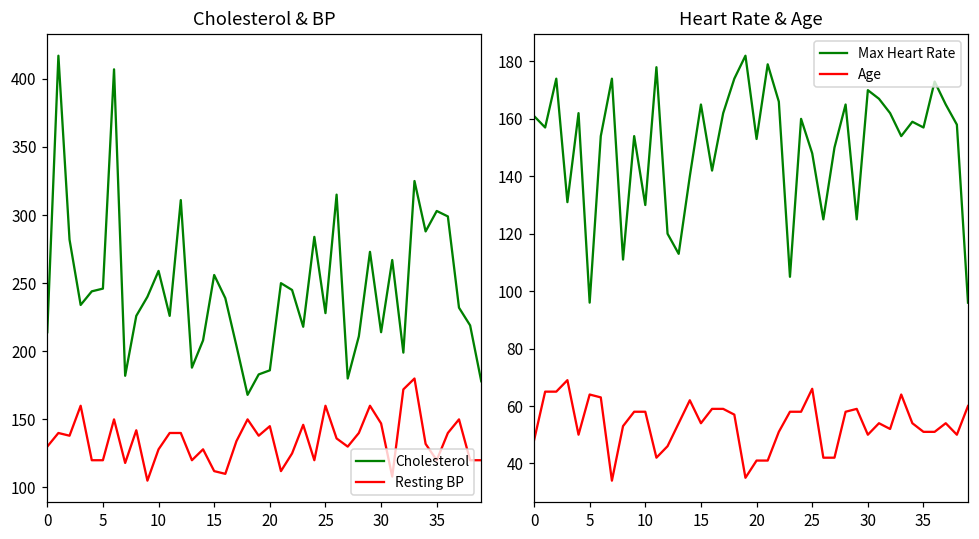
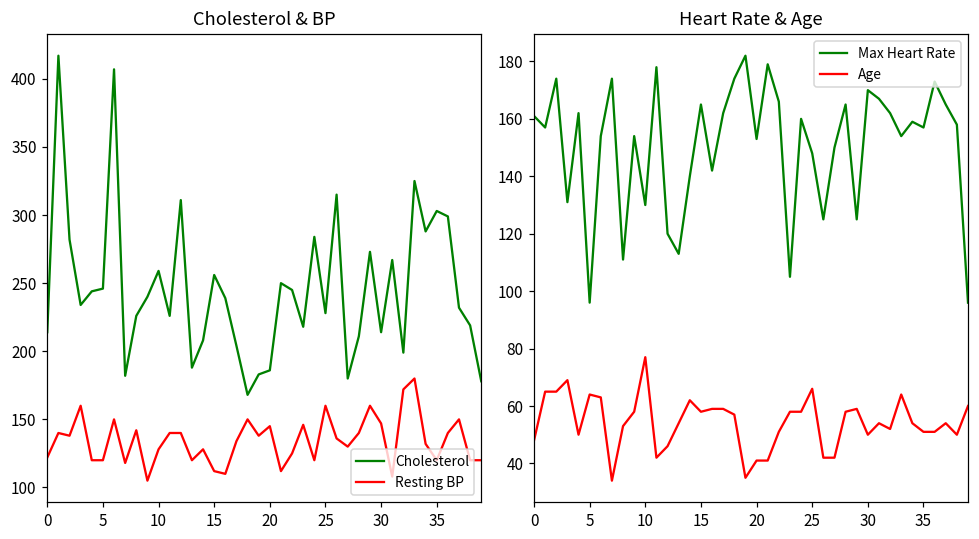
Cholesterol & BP, Resting BP, 0: 130 -> 122
Heart Rate & Age, Age, 10: 58 -> 77
Heart Rate & Age, Age, 15: 54 -> 58
